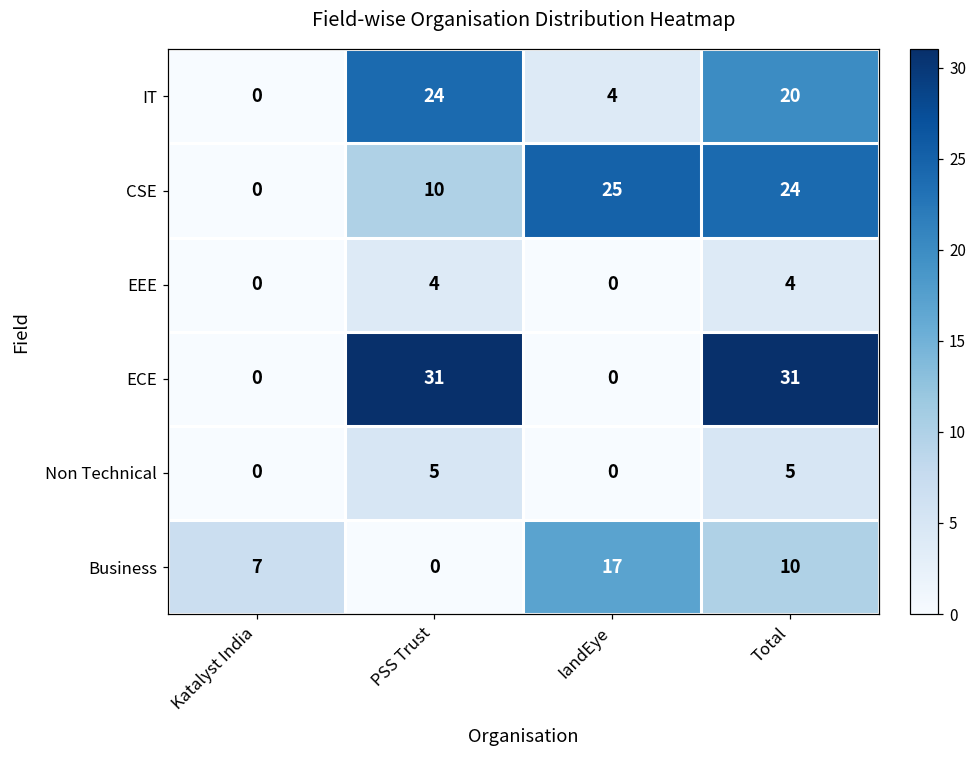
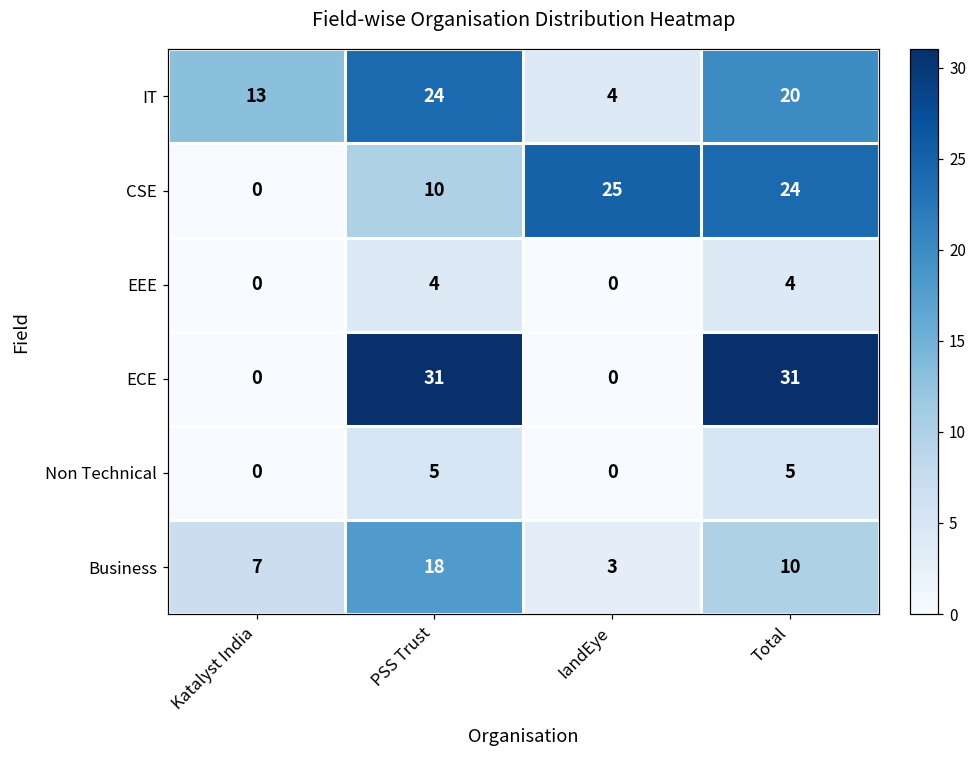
IT, Katalyst India: 0 -> 13
Business, PSS Trust: 0 -> 18
Business, IandEye: 17 -> 3
